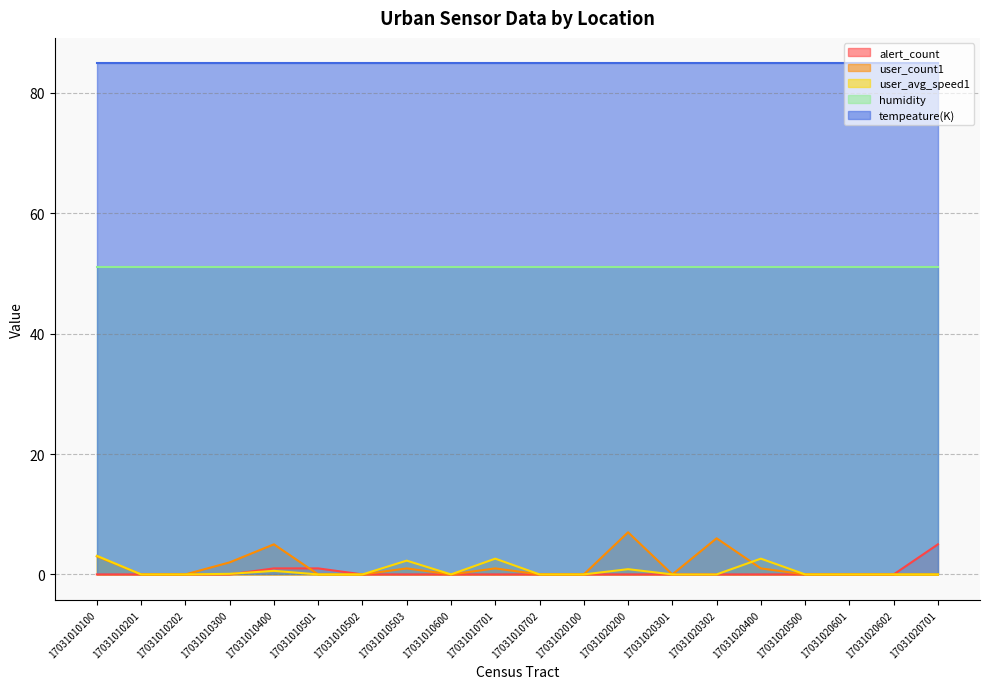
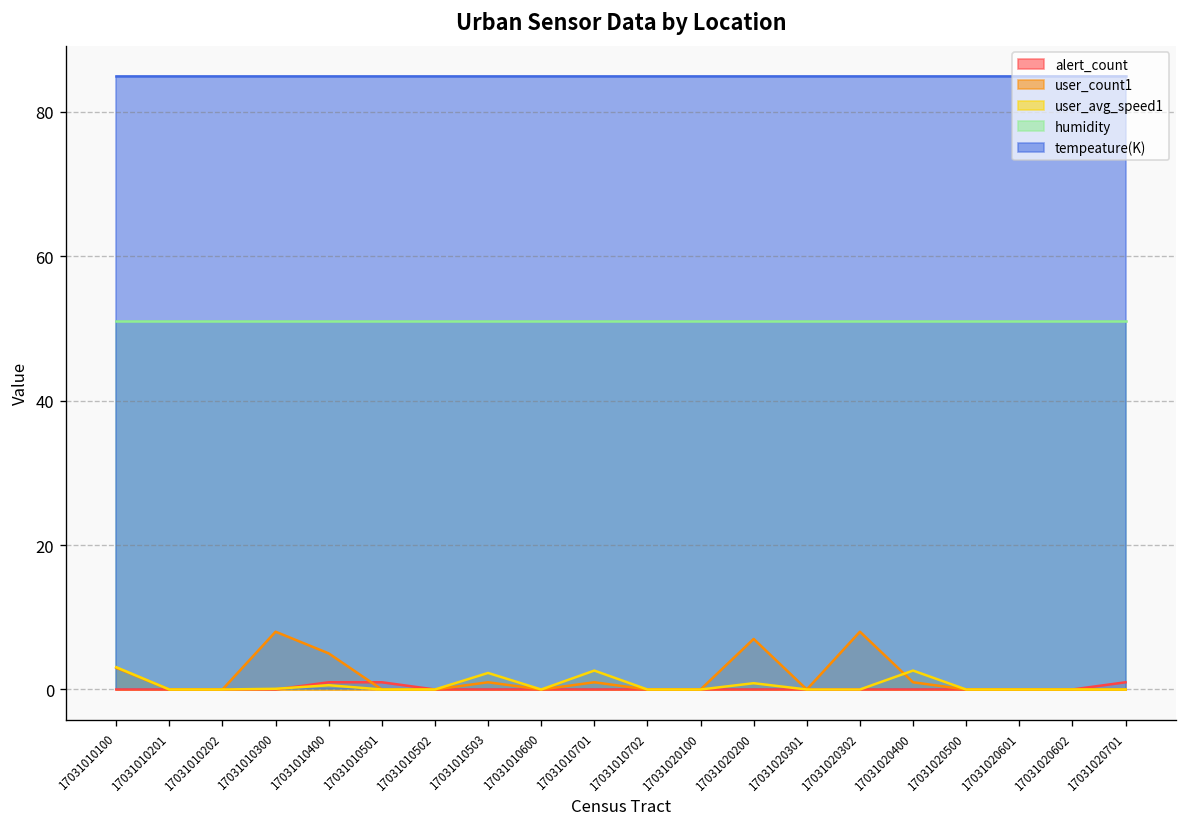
user_count1, 17031010300: 2 -> 8
user_count1, 17031020302: 6 -> 8
alert_count, 17031020701: 5 -> 1
